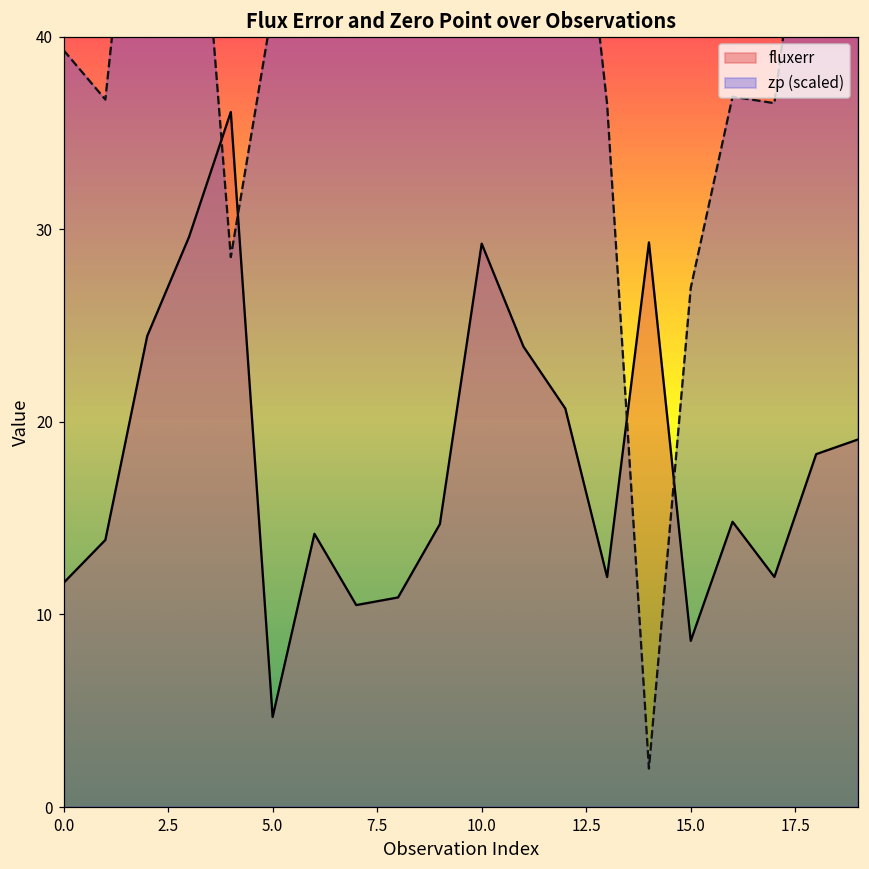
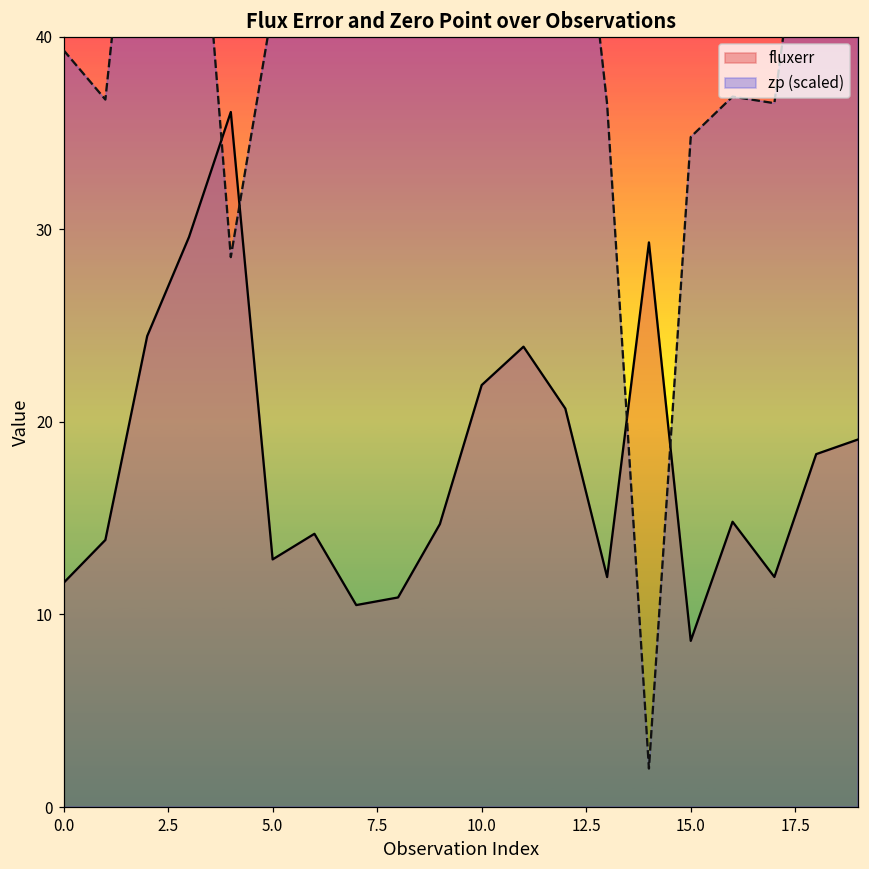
fluxerr, 5.0: 4.7 -> 12.9
fluxerr, 10.0: 29.3 -> 21.9
zp (scaled), 15.0: 27.0 -> 34.8
